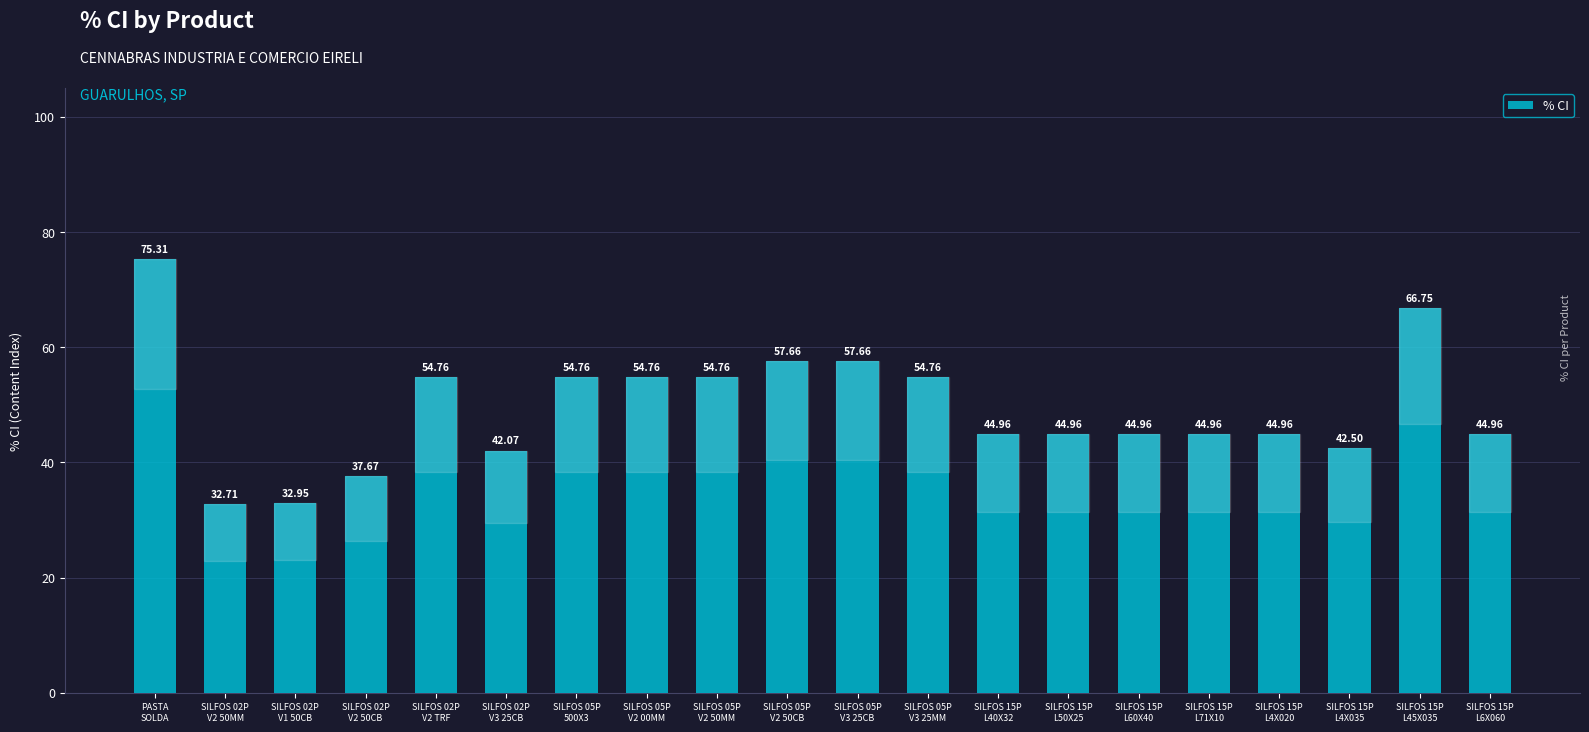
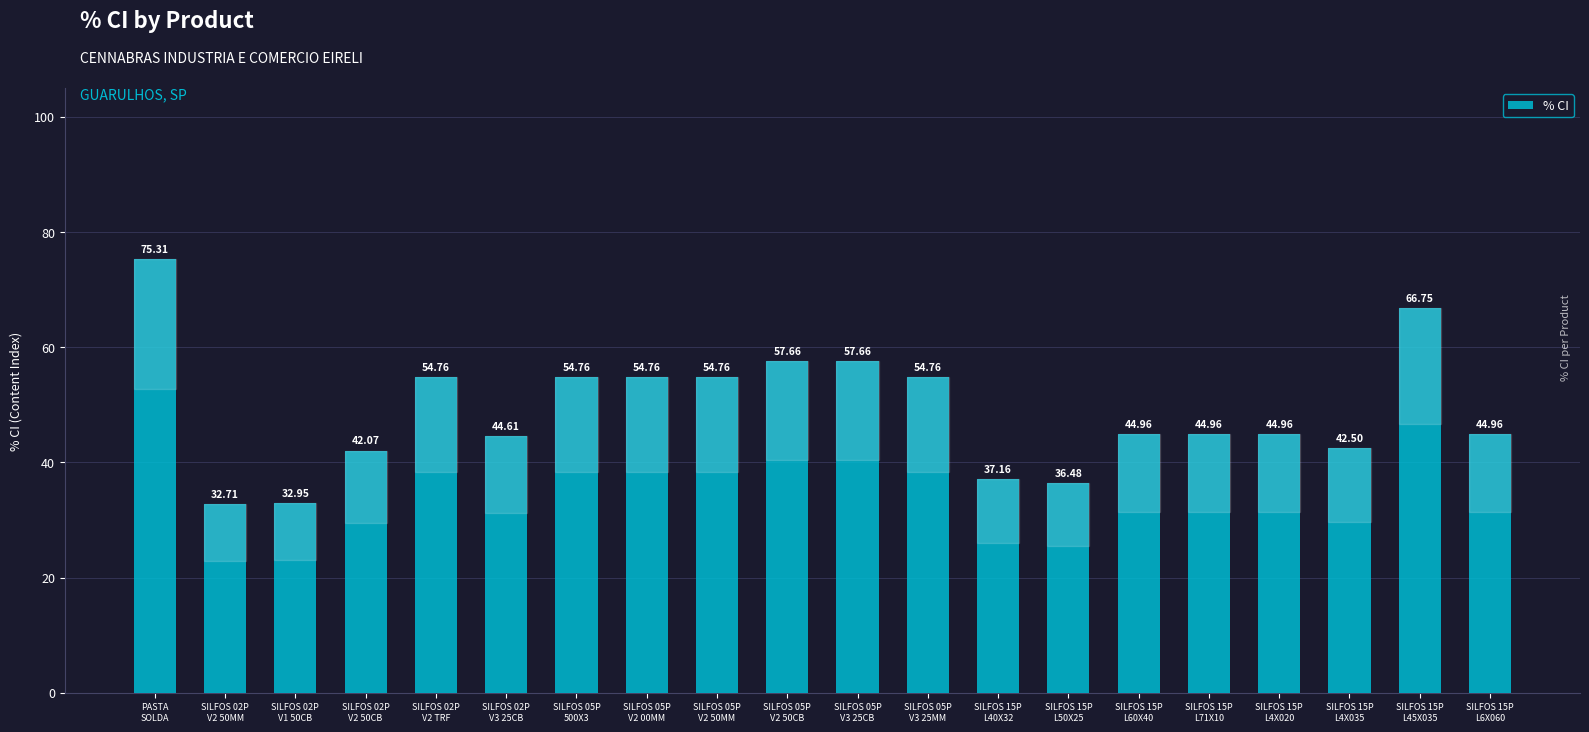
SILFOS 02P V2 50CB: 37.67 -> 42.07
SILFOS 02P V3 25CB: 42.07 -> 44.61
SILFOS 15P L40X32: 44.96 -> 37.16
SILFOS 15P L50X25: 44.96 -> 36.48
